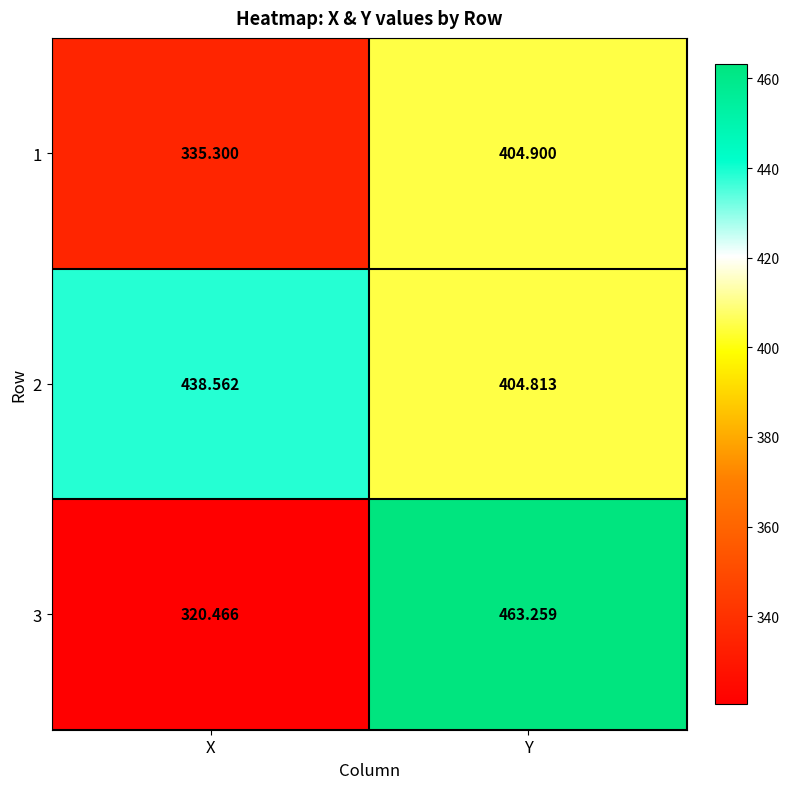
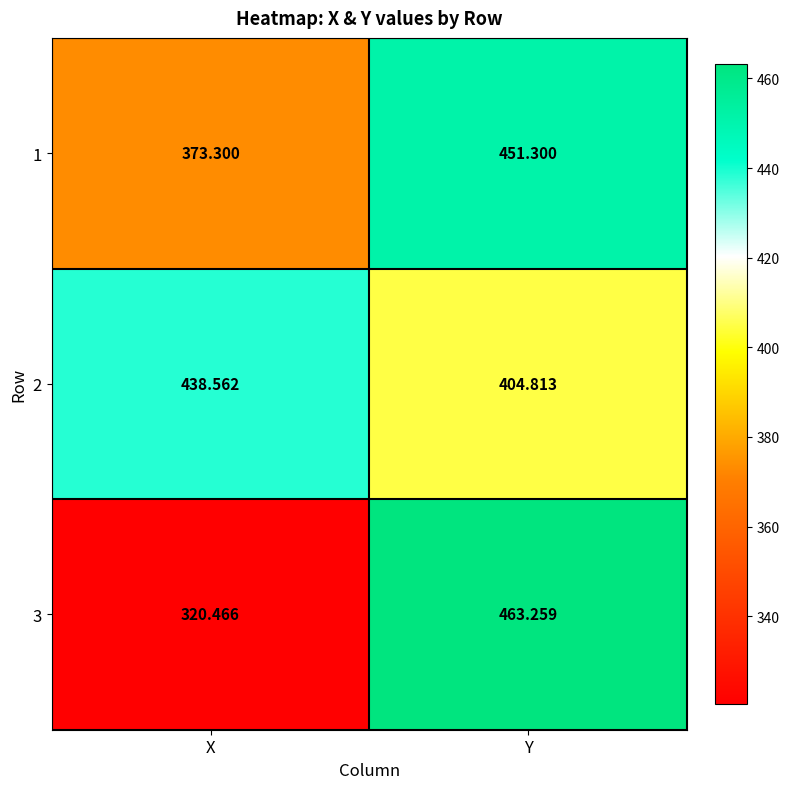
1, X: 335.300 -> 373.300
1, Y: 404.900 -> 451.300
